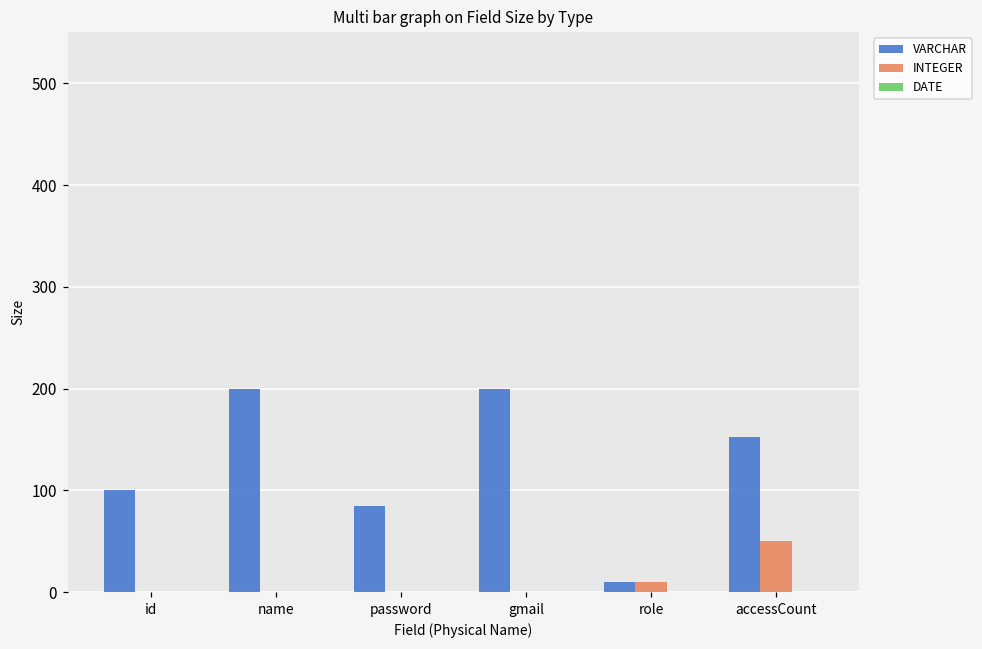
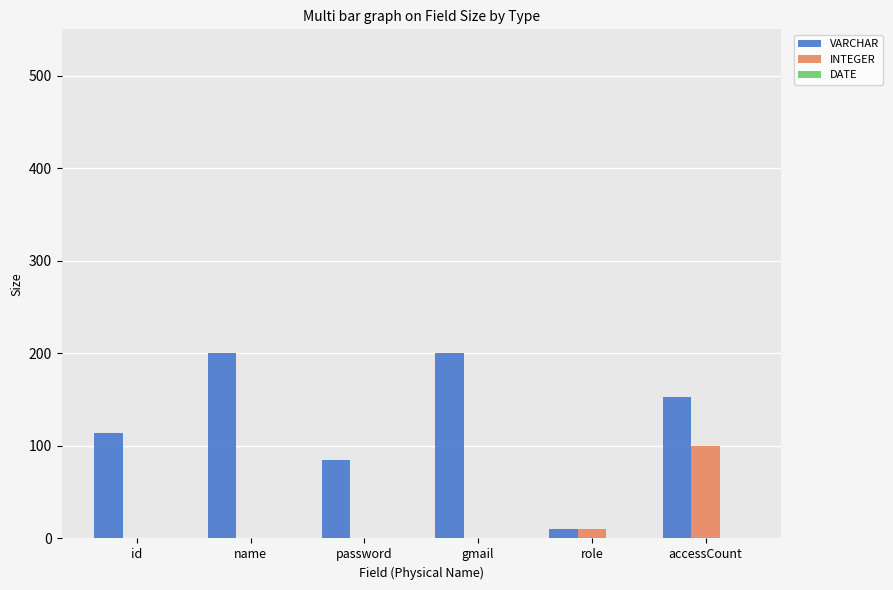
VARCHAR, id: 100 -> 110
INTEGER, accessCount: 50 -> 100
